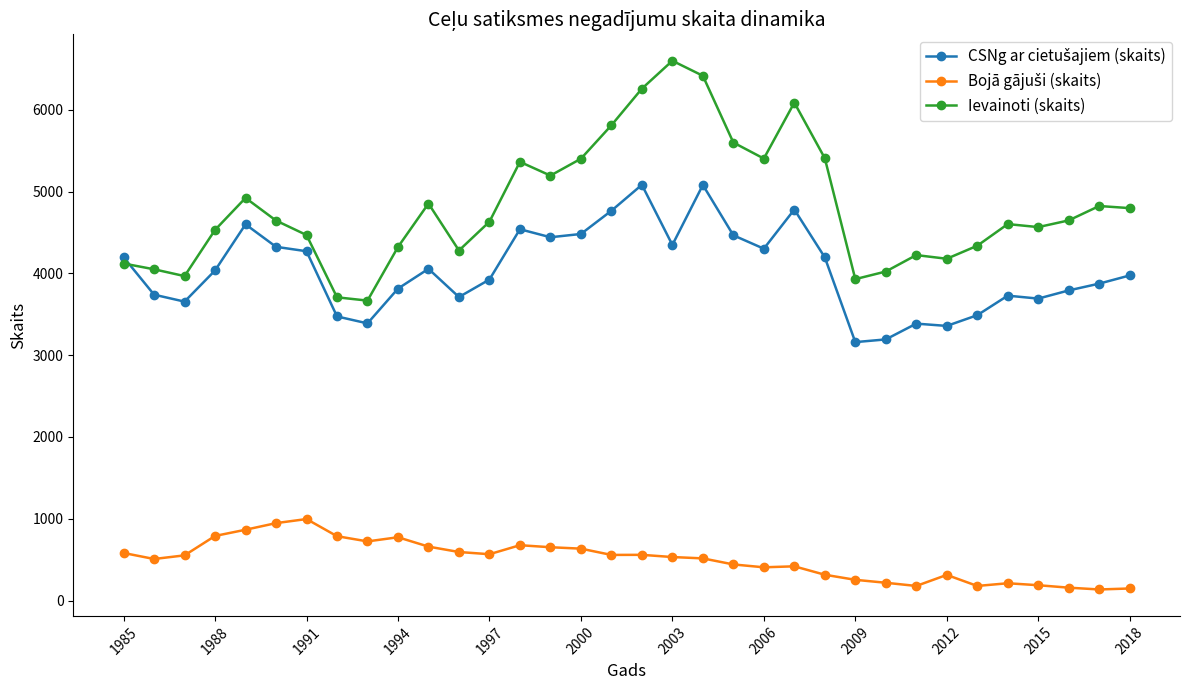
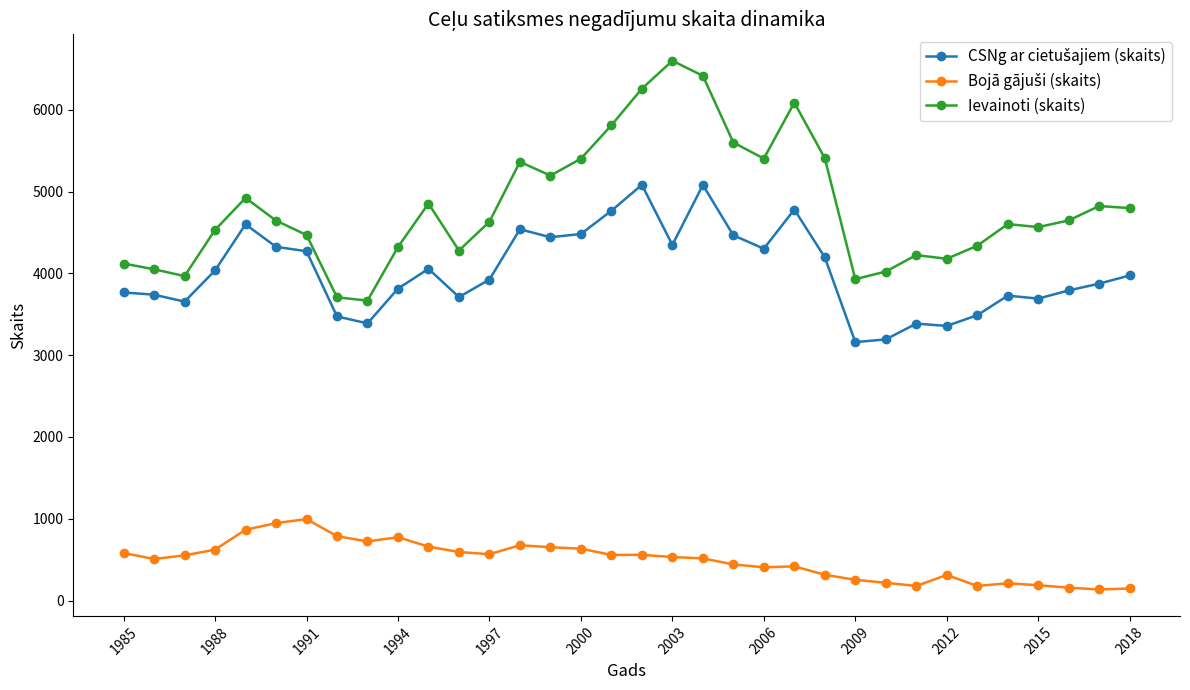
CSNg ar cietušajiem (skaits), 1985: 4200 -> 3800
Bojā gājuši (skaits), 1988: 800 -> 600
